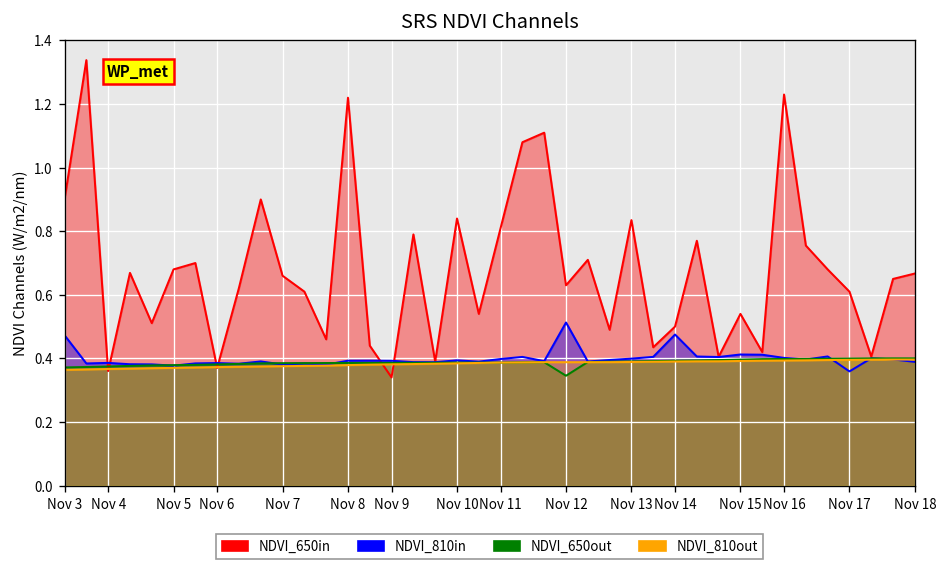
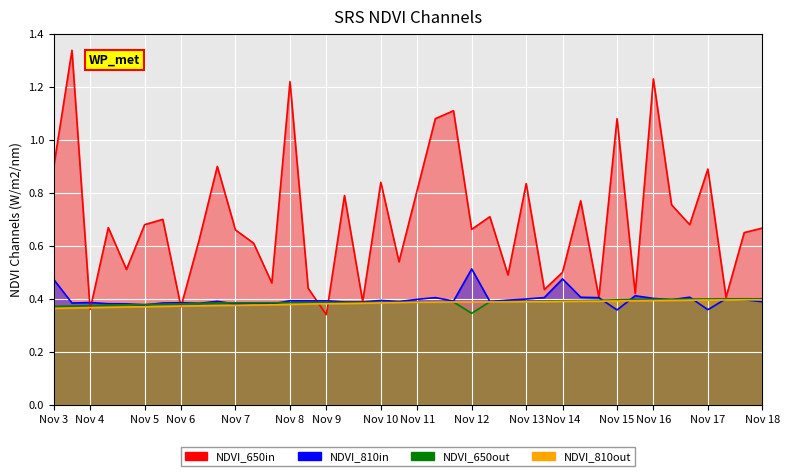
NDVI_650in, Nov 12: 0.63 -> 0.66
NDVI_650in, Nov 15: 0.54 -> 1.08
NDVI_810in, Nov 15: 0.41 -> 0.36
NDVI_650in, Nov 17: 0.61 -> 0.89
